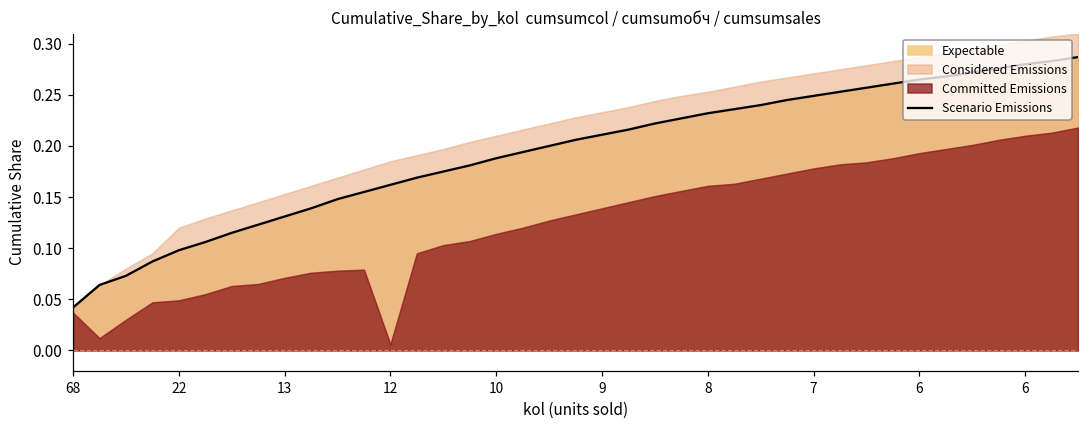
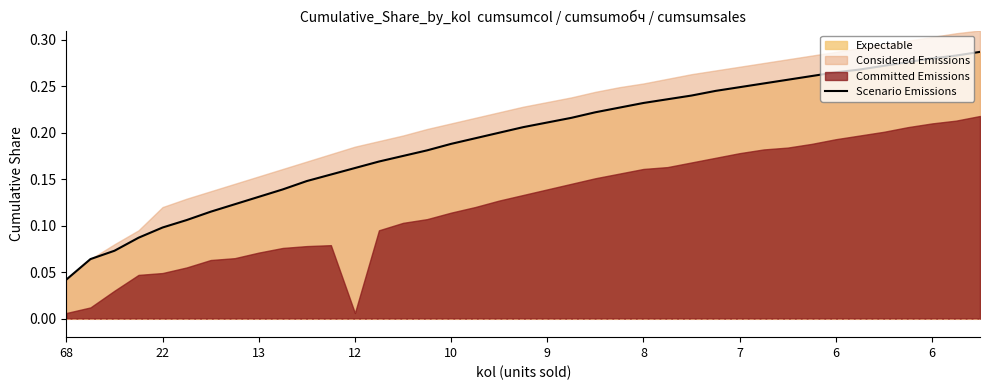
Committed Emissions, 68: 0.04 -> 0.01
